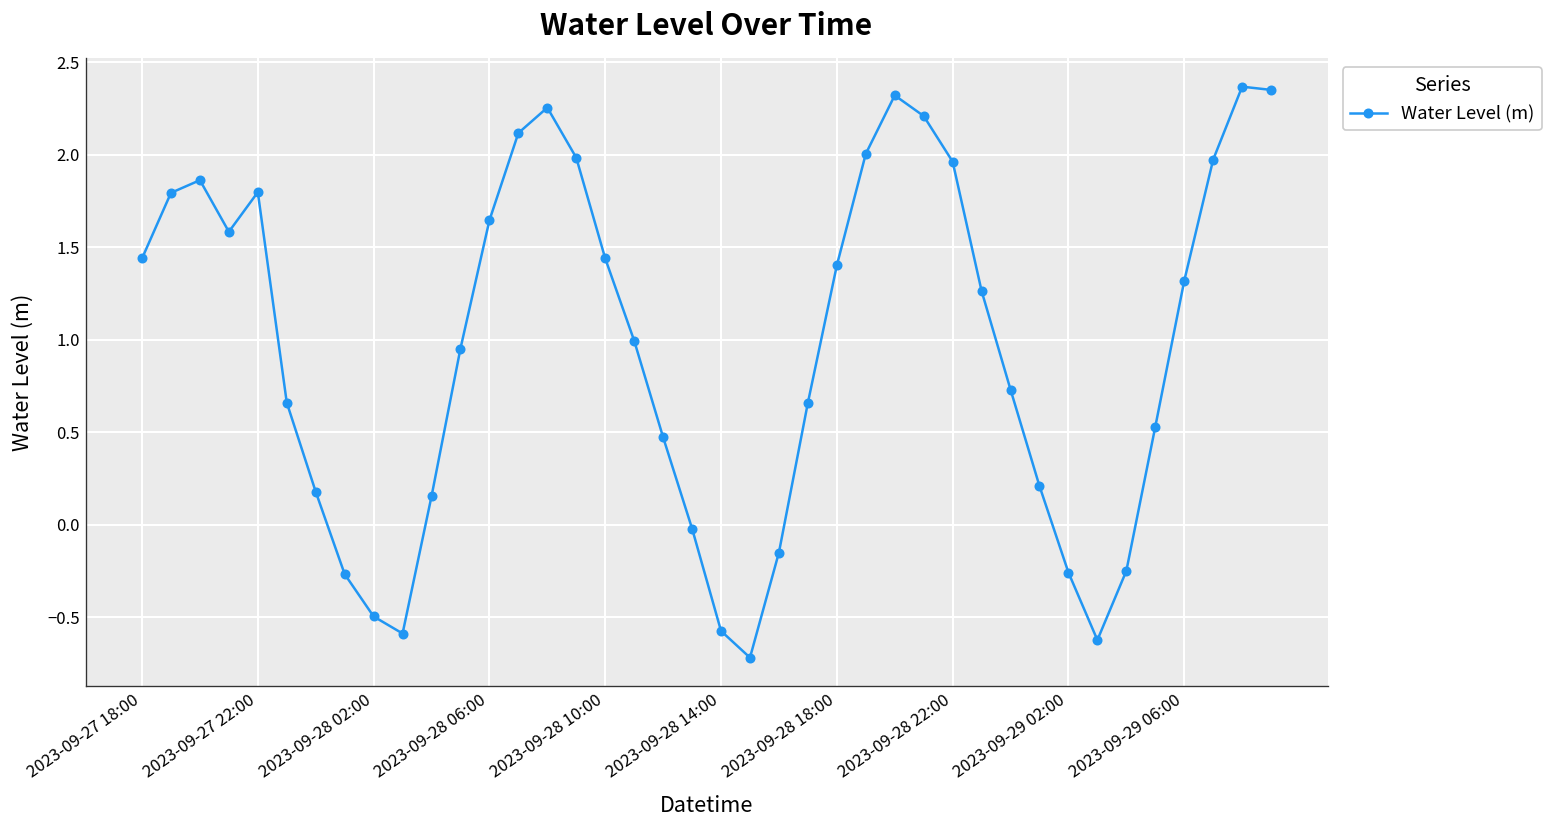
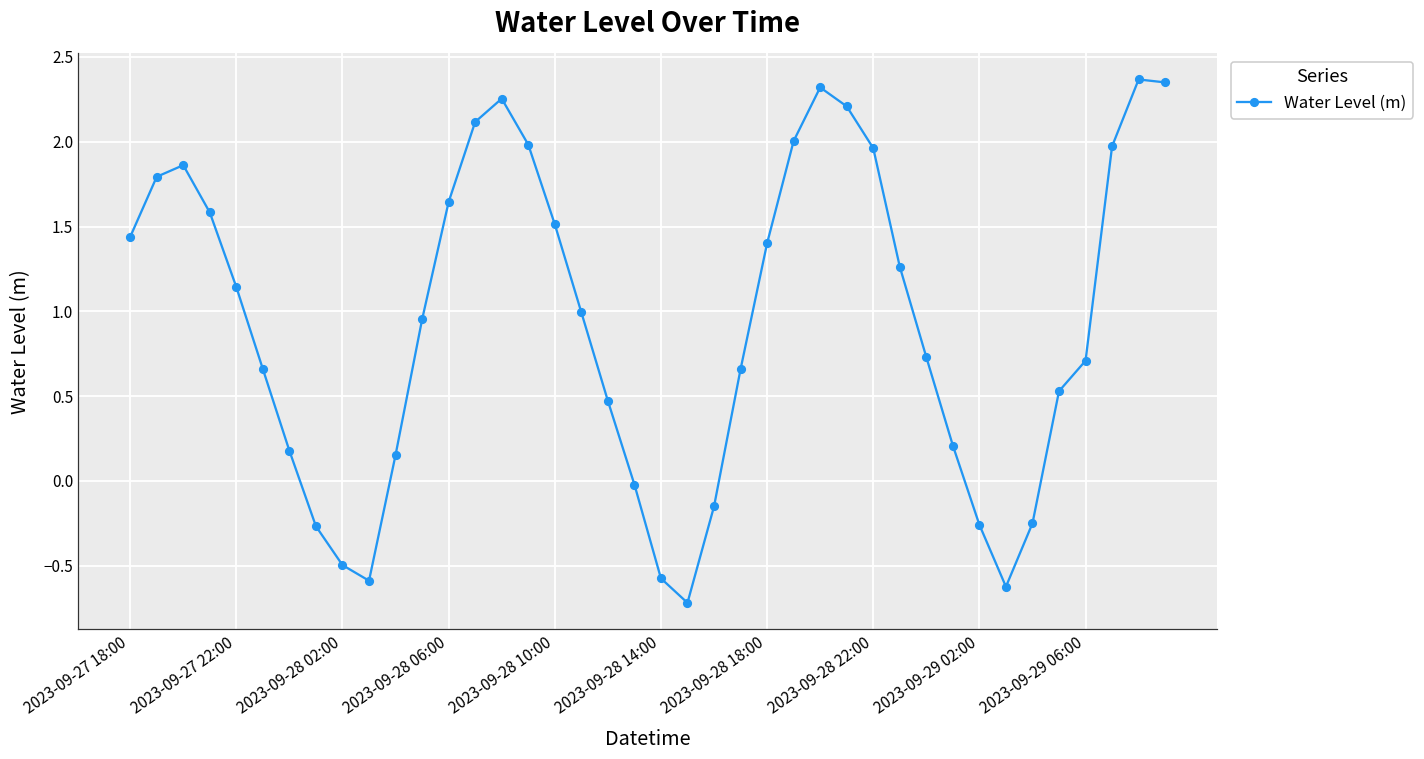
2023-09-27 22:00: 1.80 -> 1.14
2023-09-28 10:00: 1.44 -> 1.51
2023-09-29 06:00: 1.32 -> 0.71
